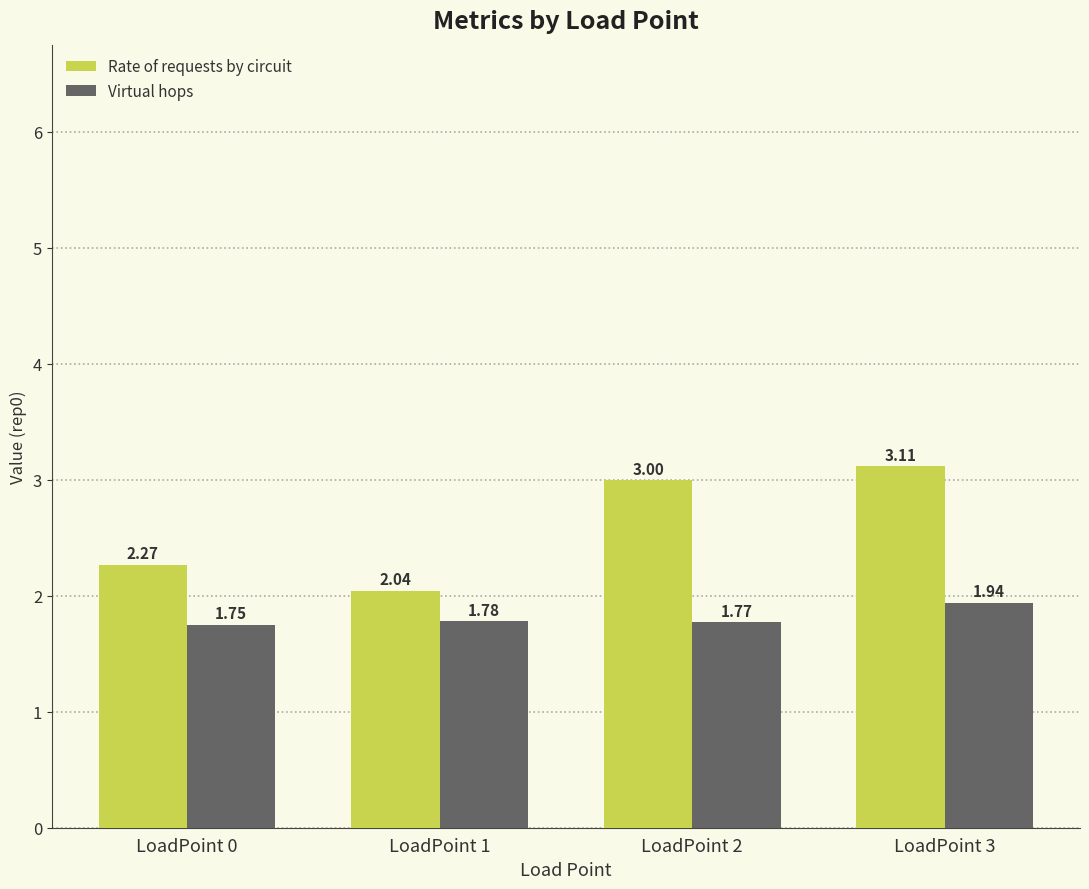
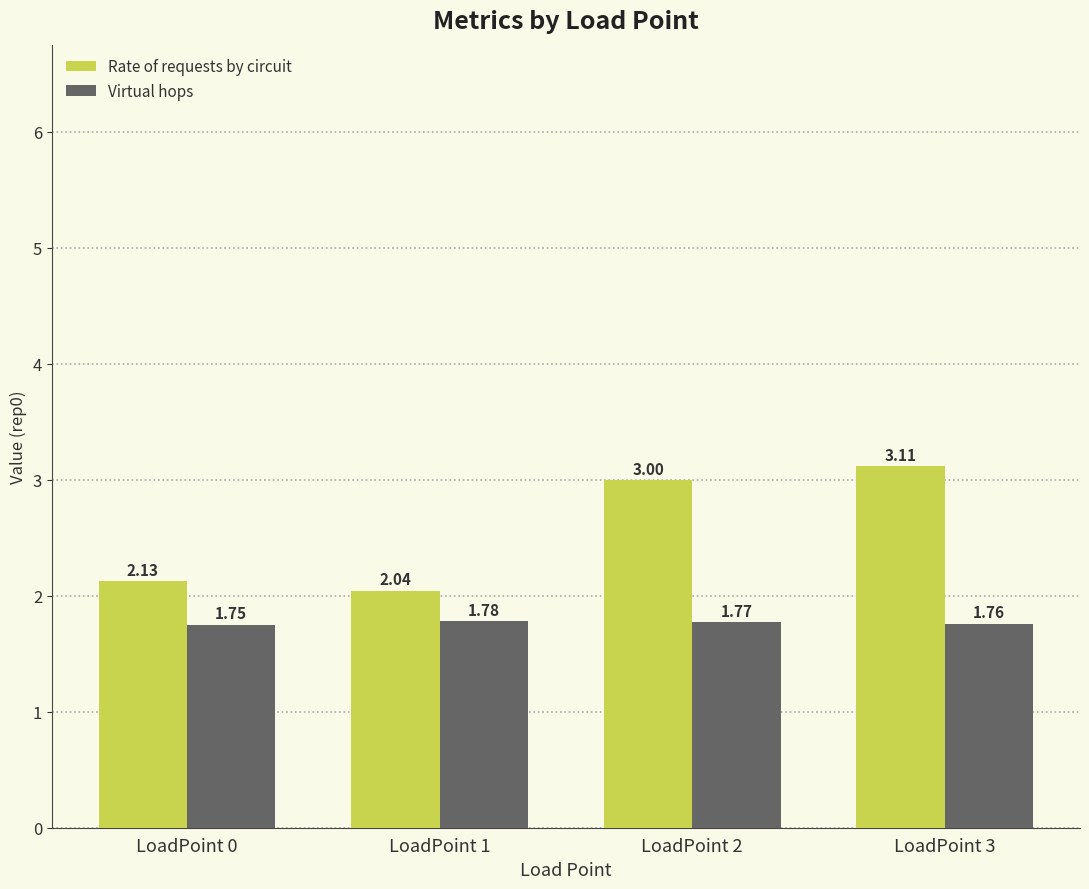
Rate of requests by circuit, LoadPoint 0: 2.27 -> 2.13
Virtual hops, LoadPoint 3: 1.94 -> 1.76
